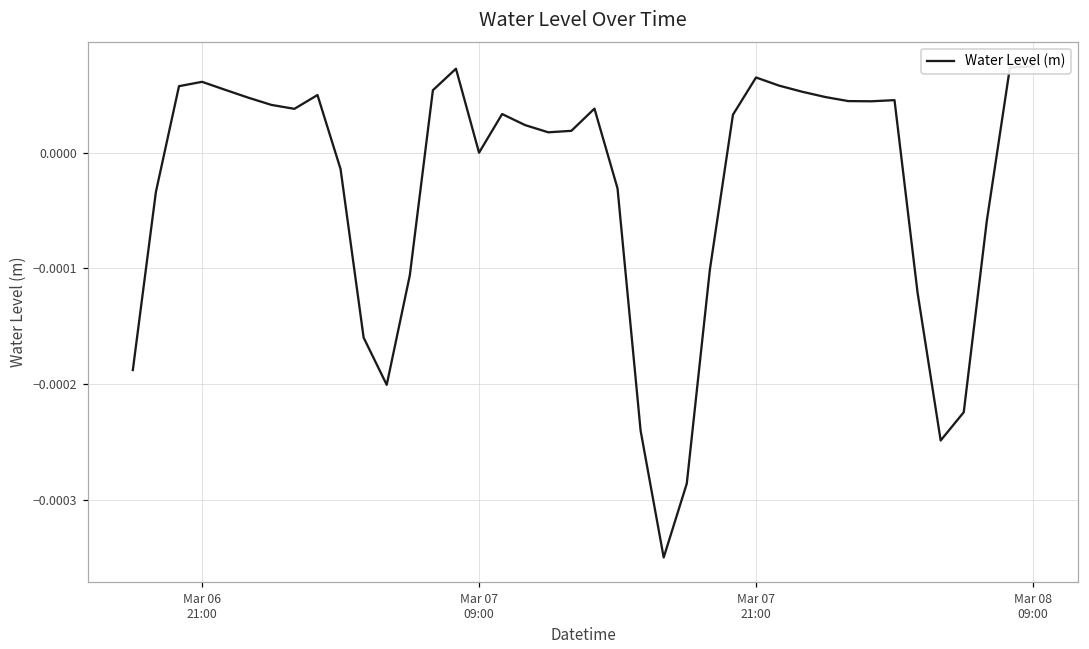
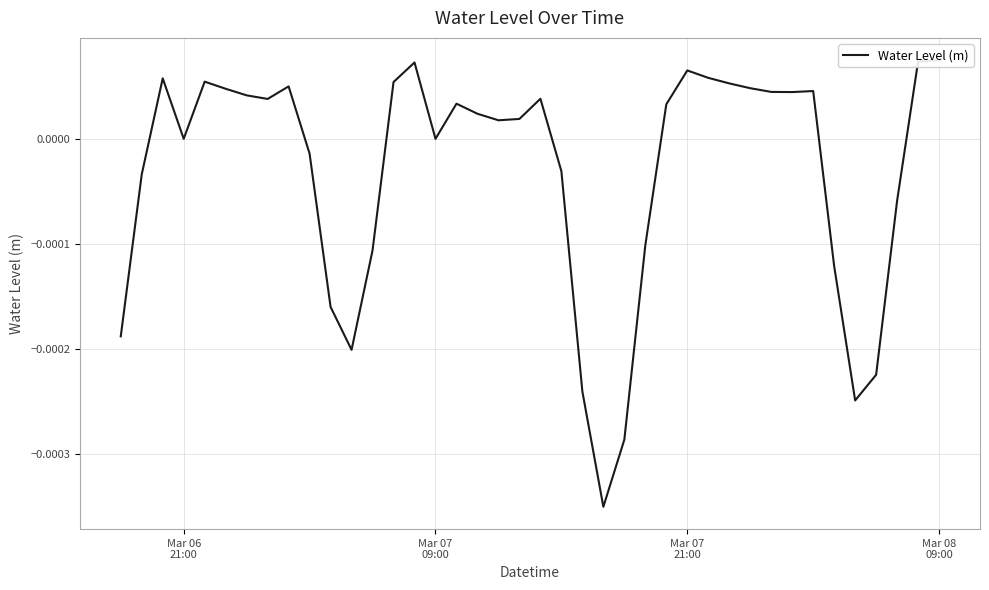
Mar 06 21:00: 0.0001 -> 0.0000
